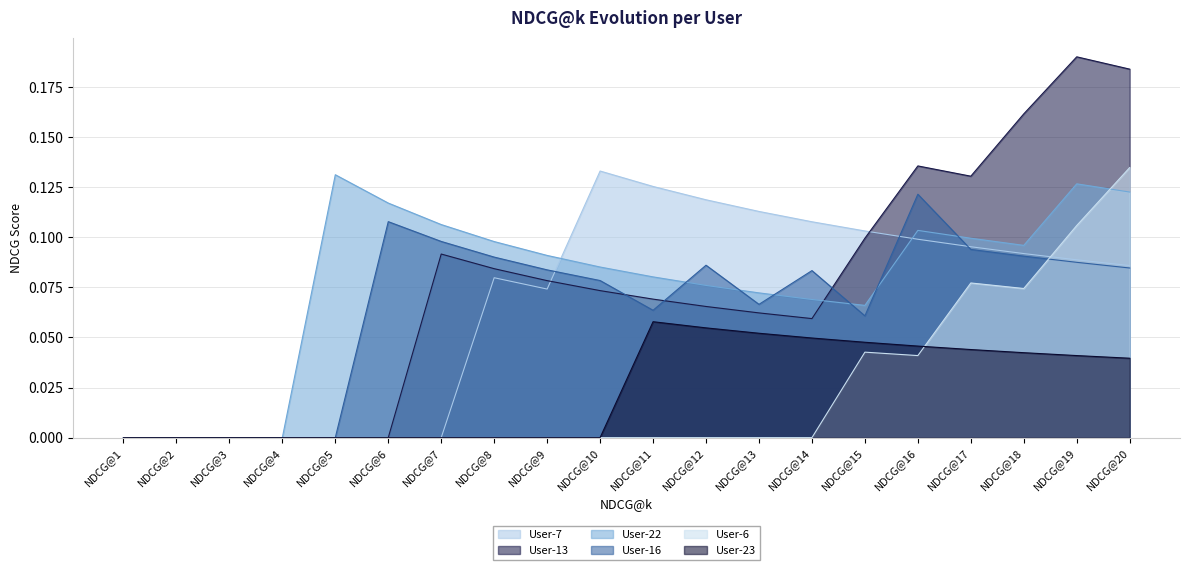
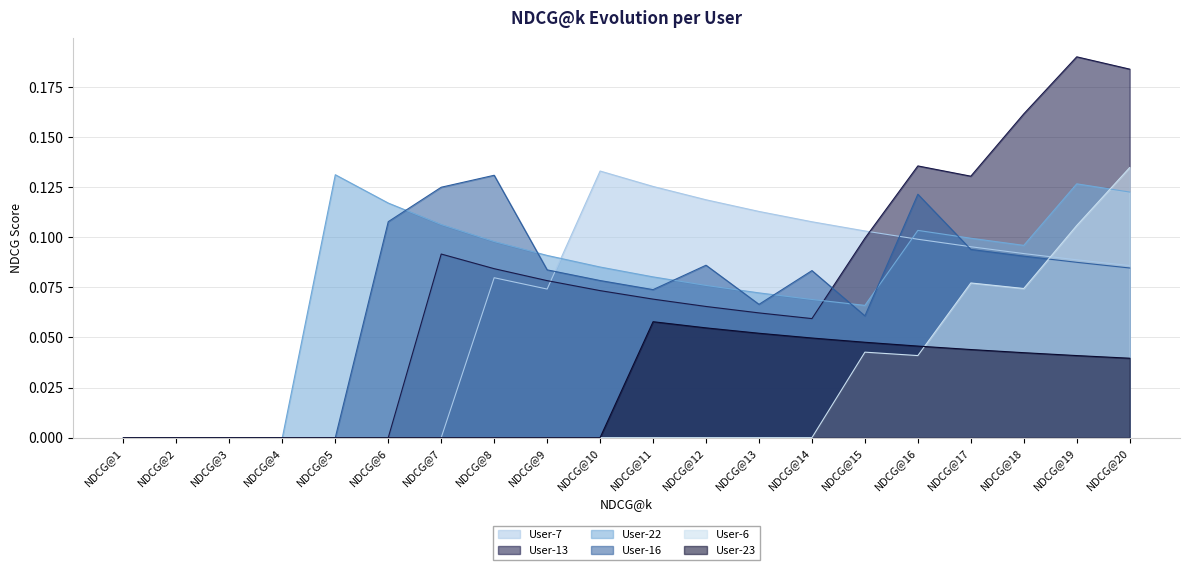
User-16, NDCG@7: 0.098 -> 0.125
User-16, NDCG@8: 0.090 -> 0.131
User-16, NDCG@11: 0.064 -> 0.074
